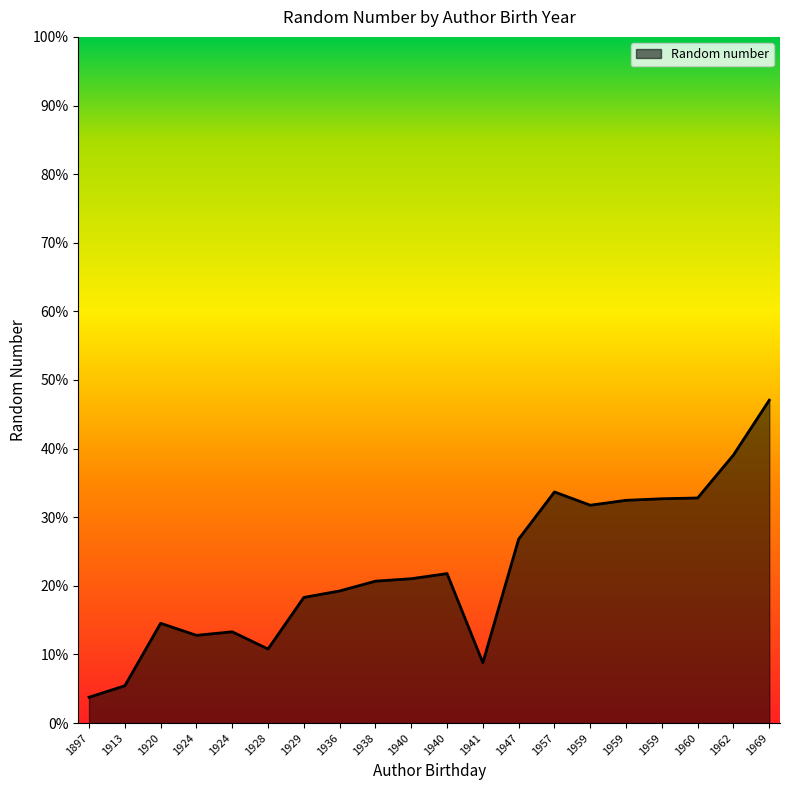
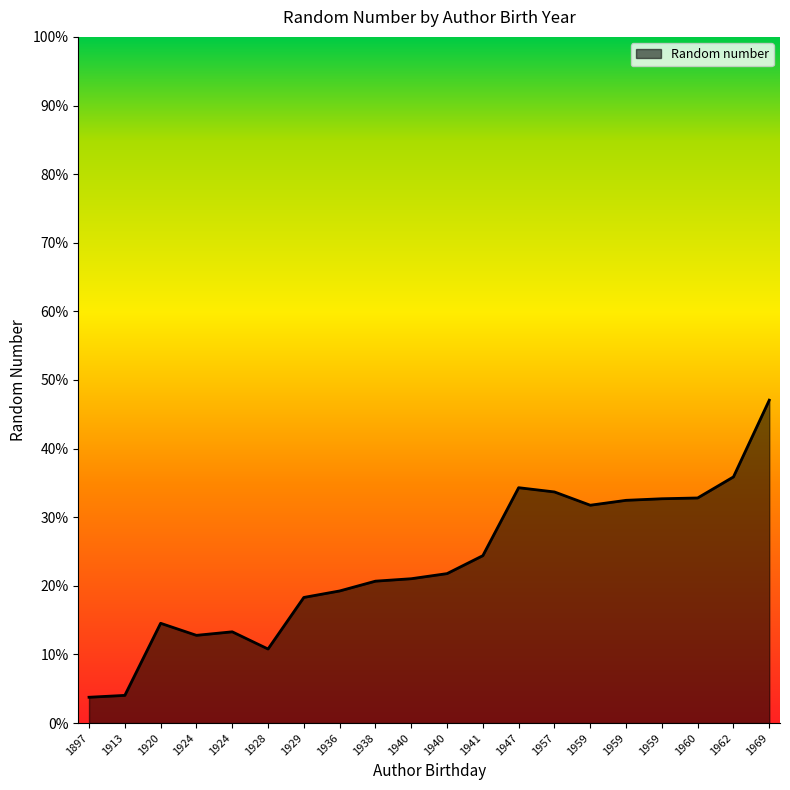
1913: 5% -> 4%
1941: 9% -> 24%
1947: 27% -> 34%
1962: 39% -> 36%
